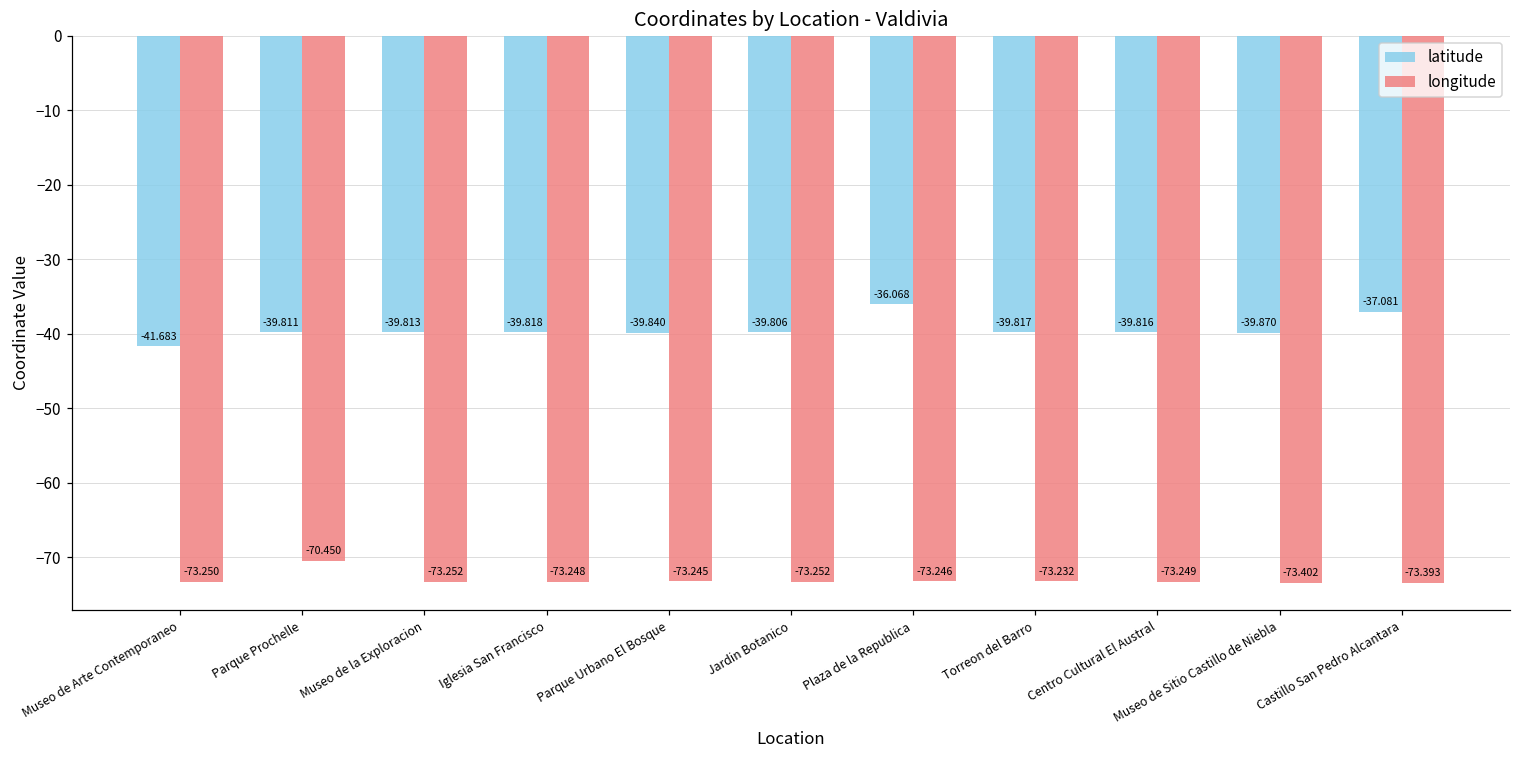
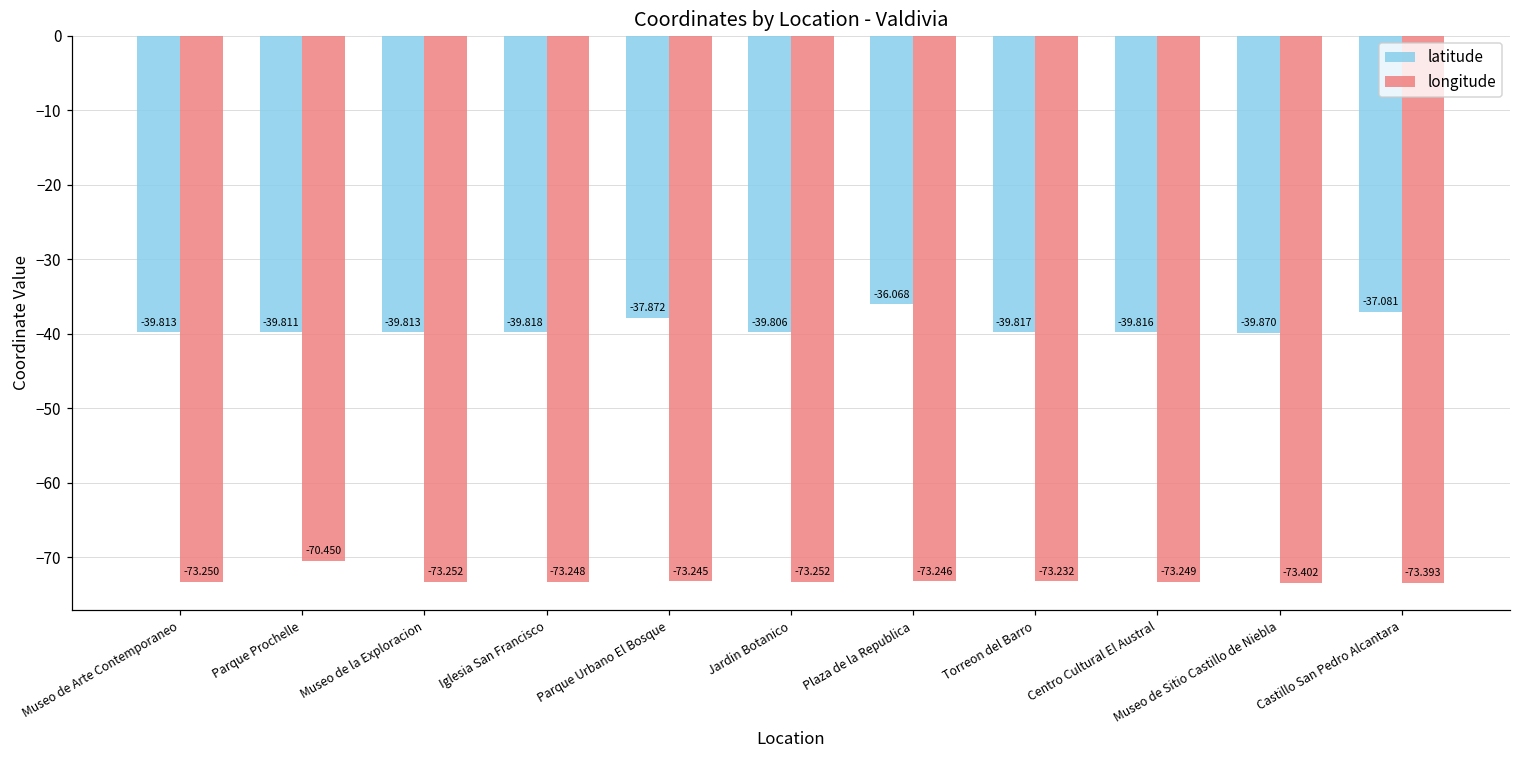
latitude, Museo de Arte Contemporaneo: -41.683 -> -39.813
latitude, Parque Urbano El Bosque: -39.840 -> -37.872
